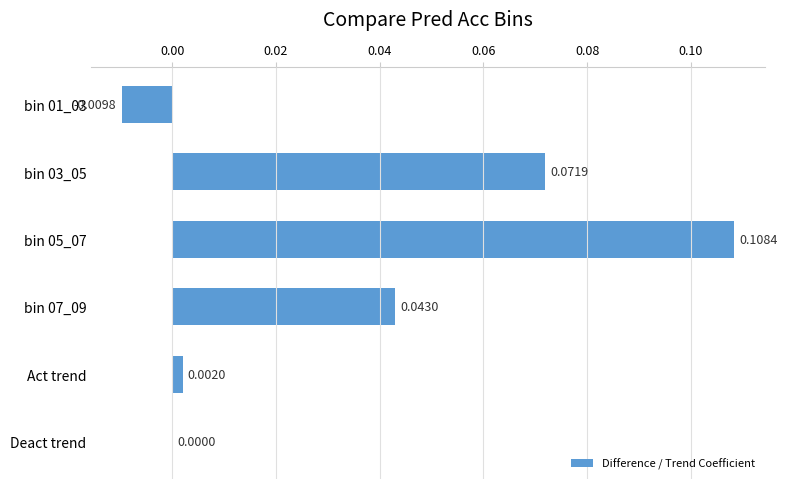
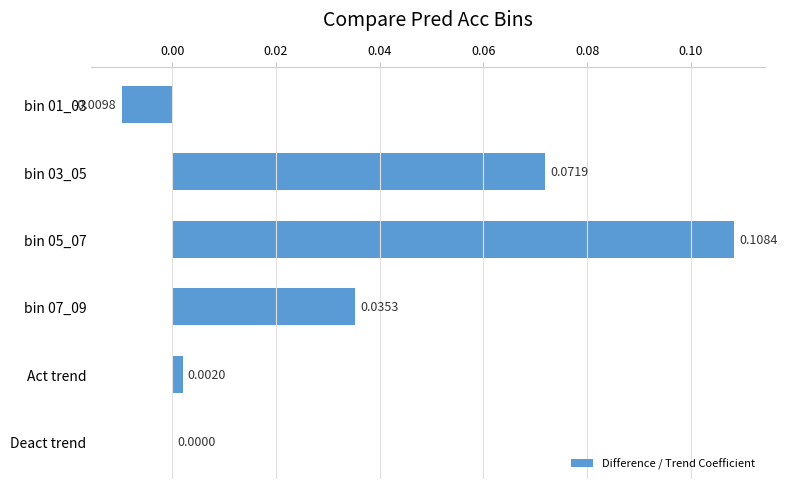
bin 07_09: 0.0430 -> 0.0353
